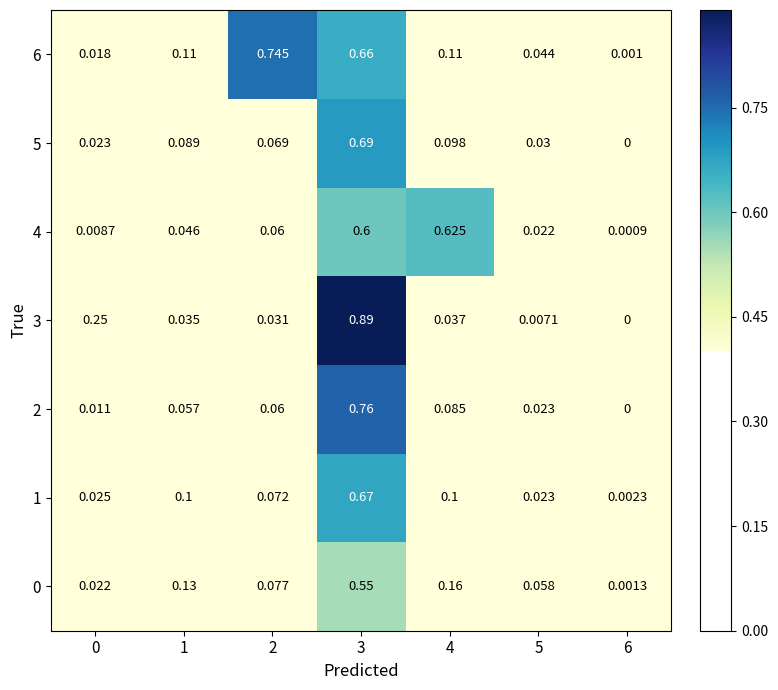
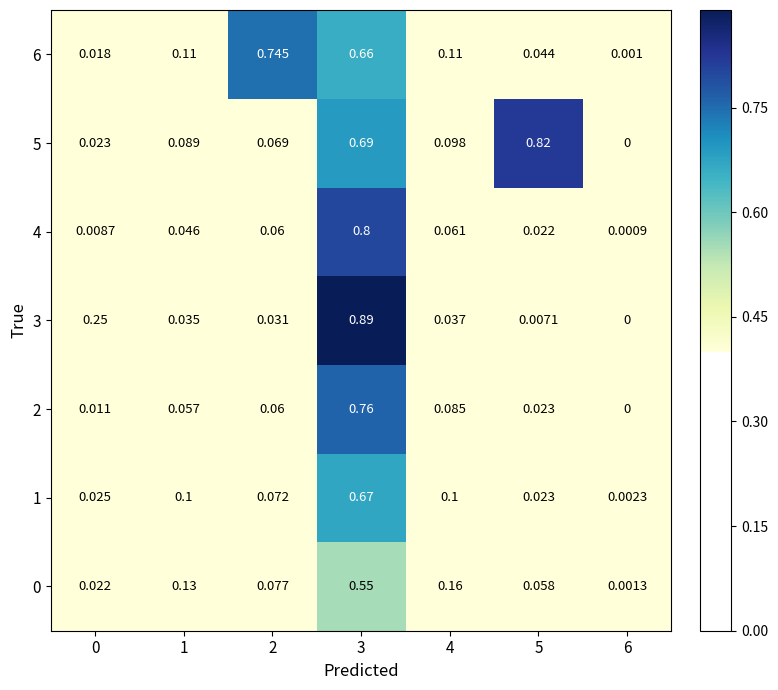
5, 5: 0.03 -> 0.82
4, 3: 0.6 -> 0.8
4, 4: 0.625 -> 0.061
